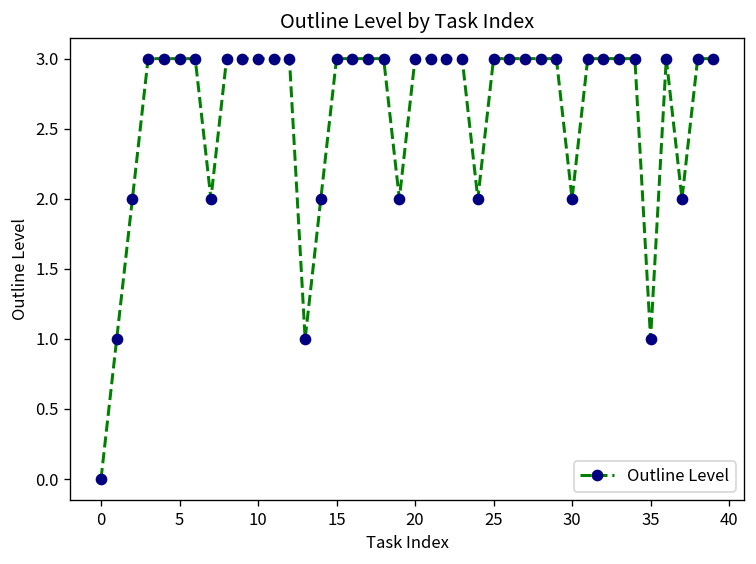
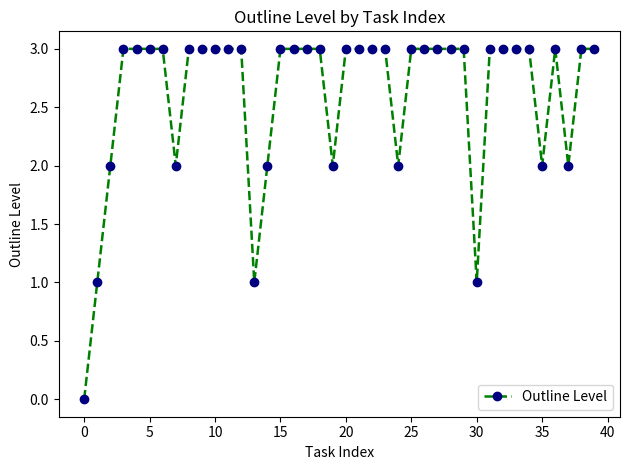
30: 2 -> 1
35: 1 -> 2
